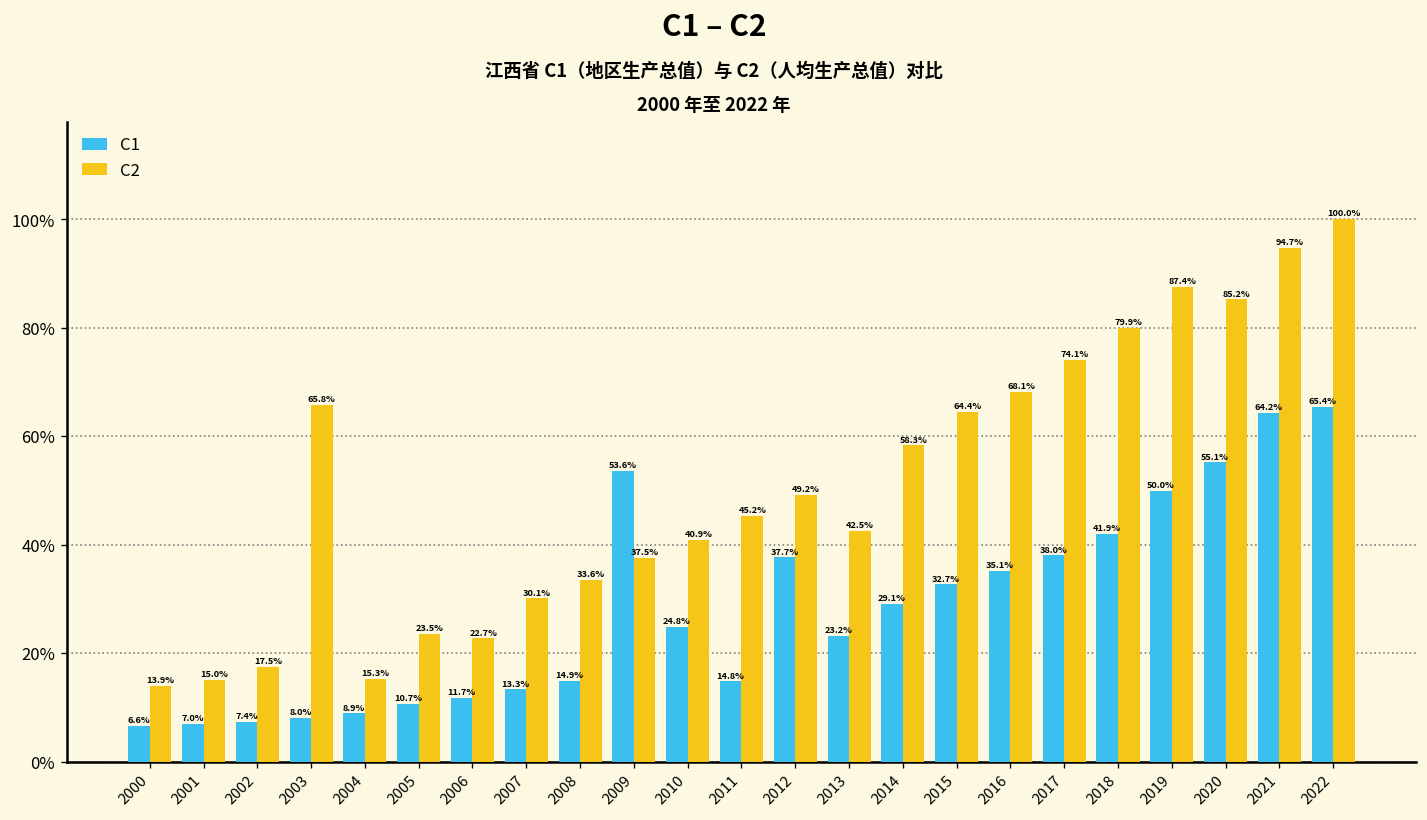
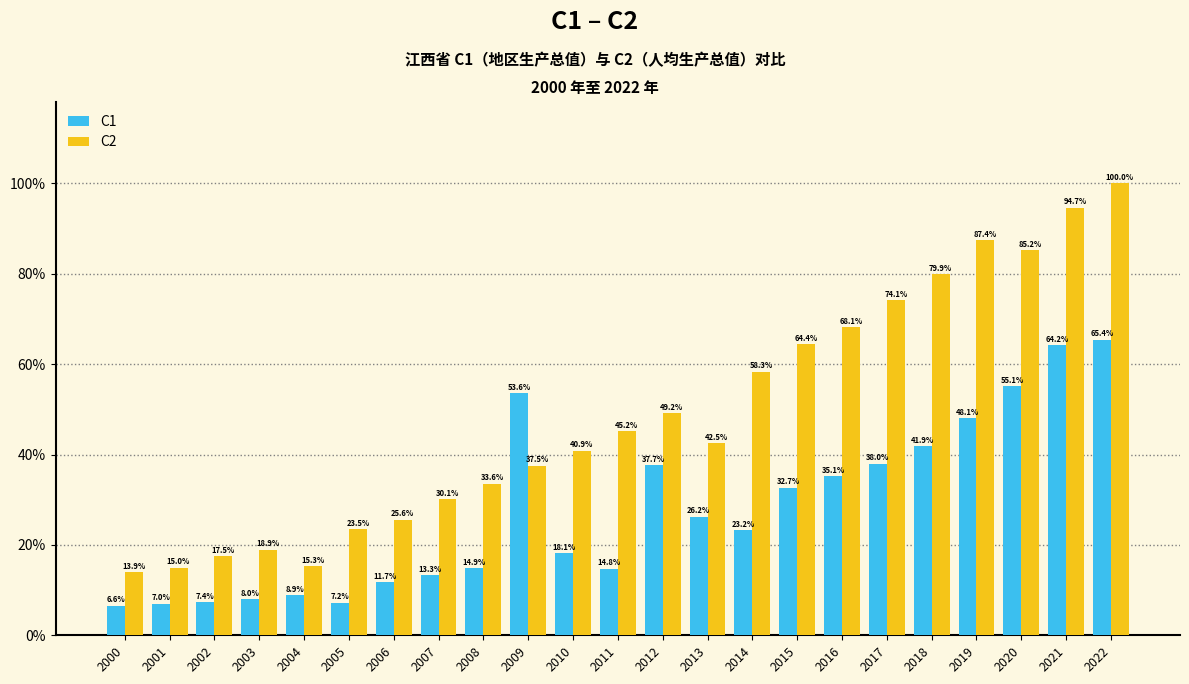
C2, 2003: 65.8% -> 18.9%
C1, 2005: 10.7% -> 7.2%
C2, 2006: 22.7% -> 25.6%
C1, 2010: 24.8% -> 18.1%
C1, 2013: 23.2% -> 26.2%
C1, 2014: 29.1% -> 23.2%
C1, 2019: 50.0% -> 48.1%
